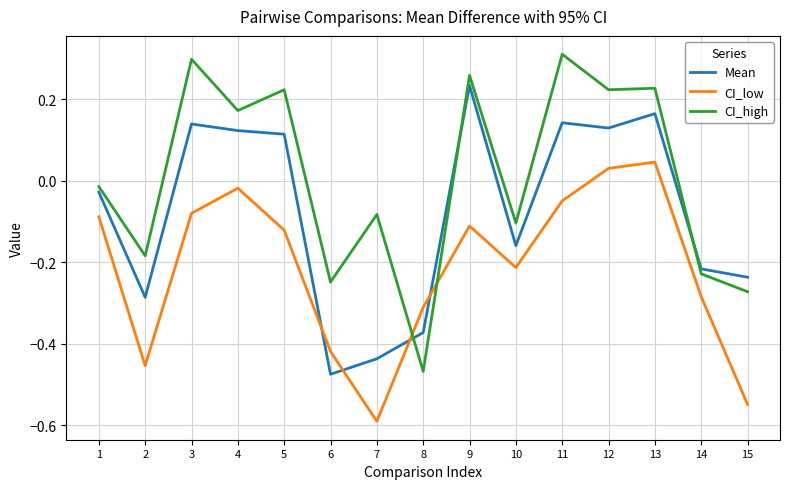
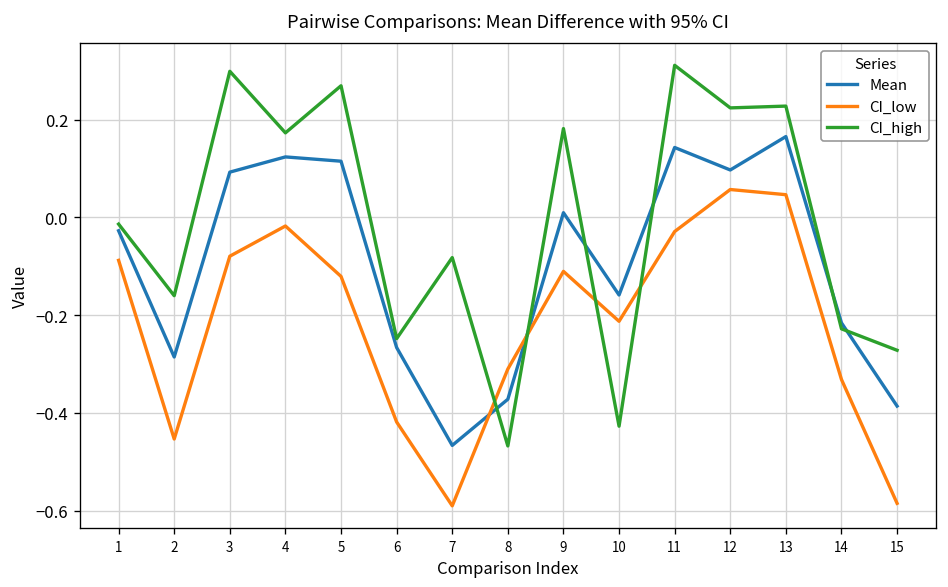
CI_high, 2: -0.18 -> -0.16
Mean, 3: 0.14 -> 0.09
CI_high, 5: 0.22 -> 0.27
Mean, 6: -0.47 -> -0.27
Mean, 7: -0.44 -> -0.47
Mean, 9: 0.23 -> 0.01
CI_high, 9: 0.26 -> 0.18
CI_high, 10: -0.10 -> -0.43
CI_low, 11: -0.05 -> -0.03
Mean, 12: 0.13 -> 0.10
CI_low, 12: 0.03 -> 0.06
CI_low, 14: -0.28 -> -0.33
Mean, 15: -0.24 -> -0.39
CI_low, 15: -0.55 -> -0.59
